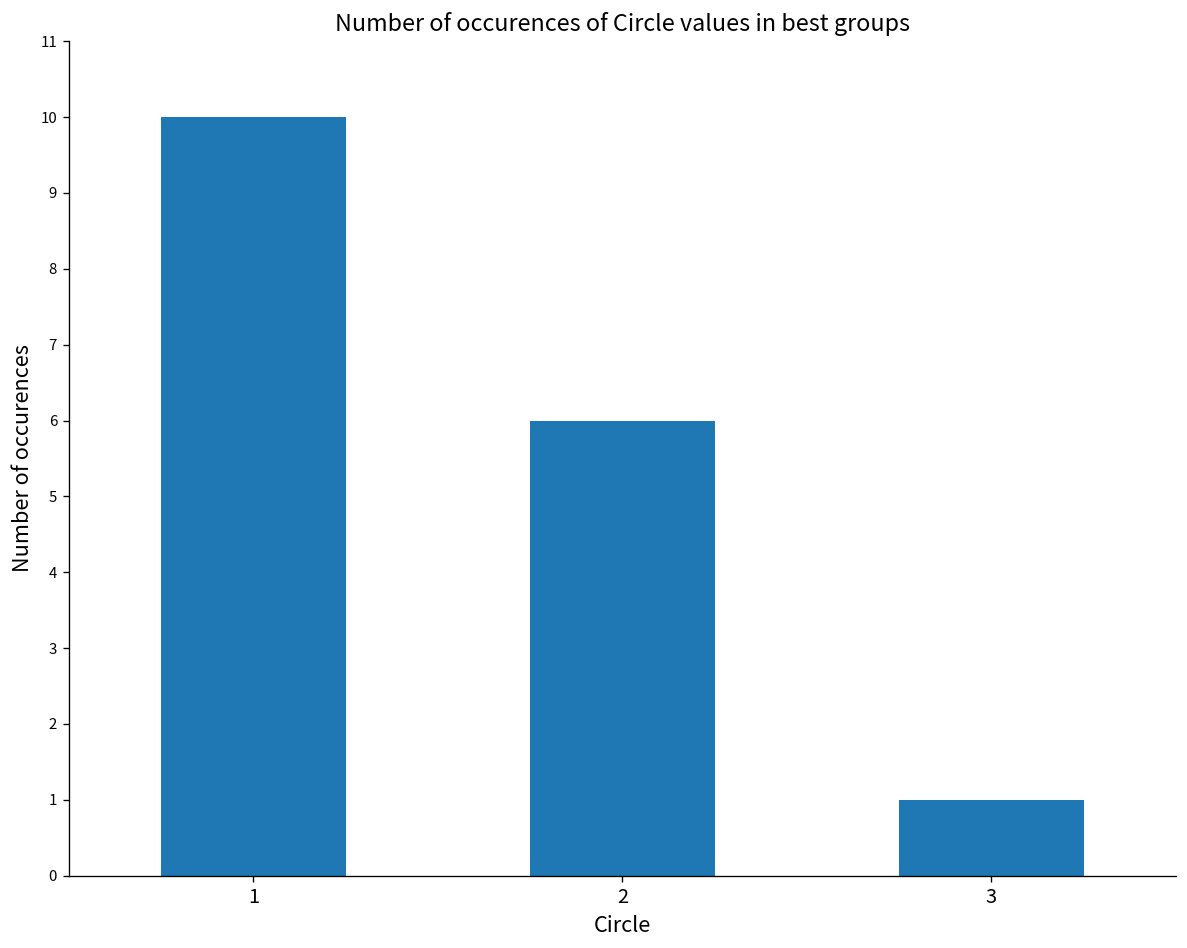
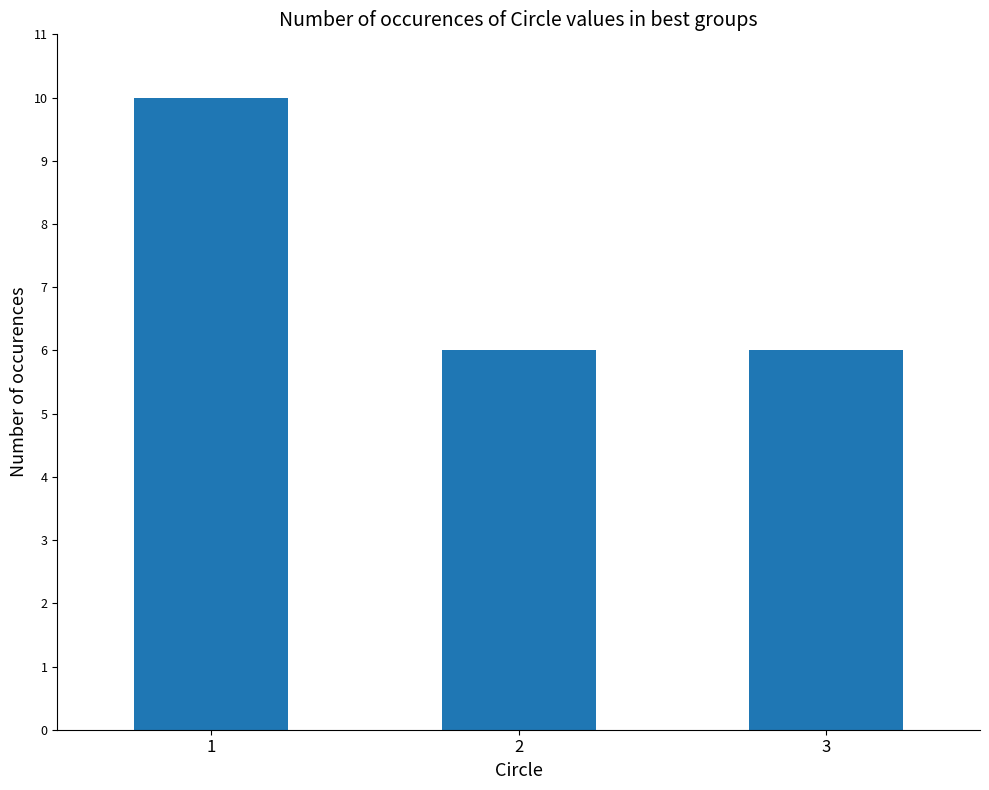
3: 1 -> 6
